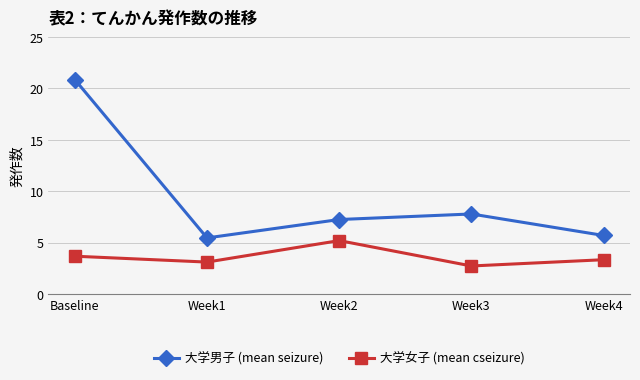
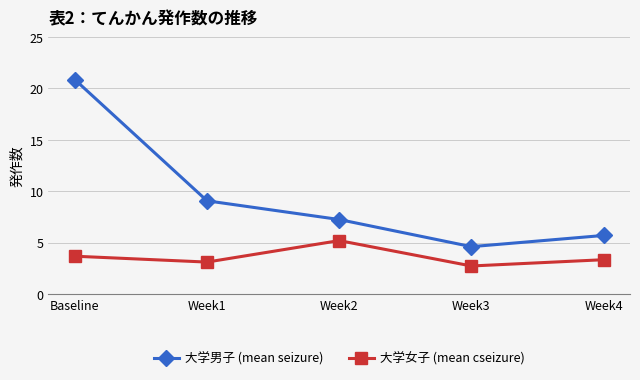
大学男子 (mean seizure), Week1: 5.5 -> 9.1
大学男子 (mean seizure), Week3: 7.8 -> 4.6
